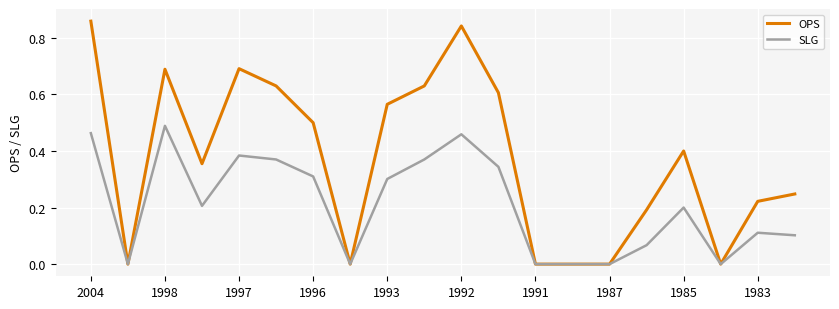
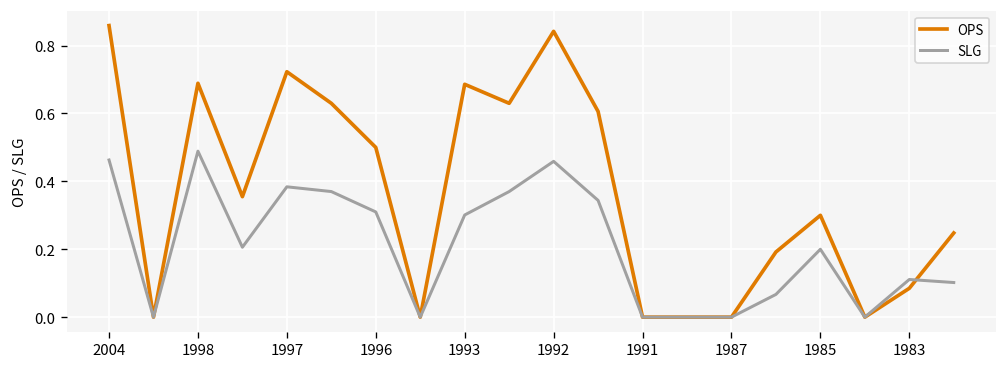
OPS, 1997: 0.69 -> 0.72
OPS, 1993: 0.57 -> 0.69
OPS, 1985: 0.4 -> 0.3
OPS, 1983: 0.22 -> 0.09
